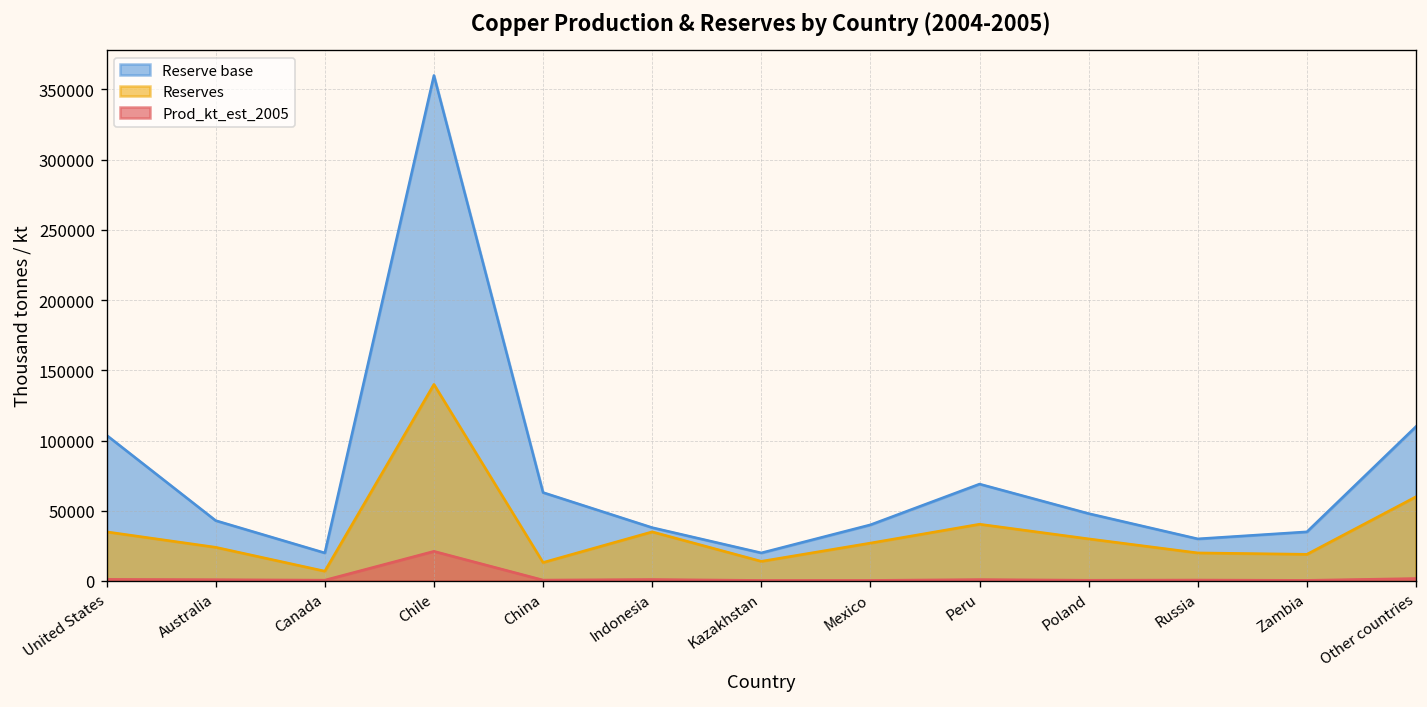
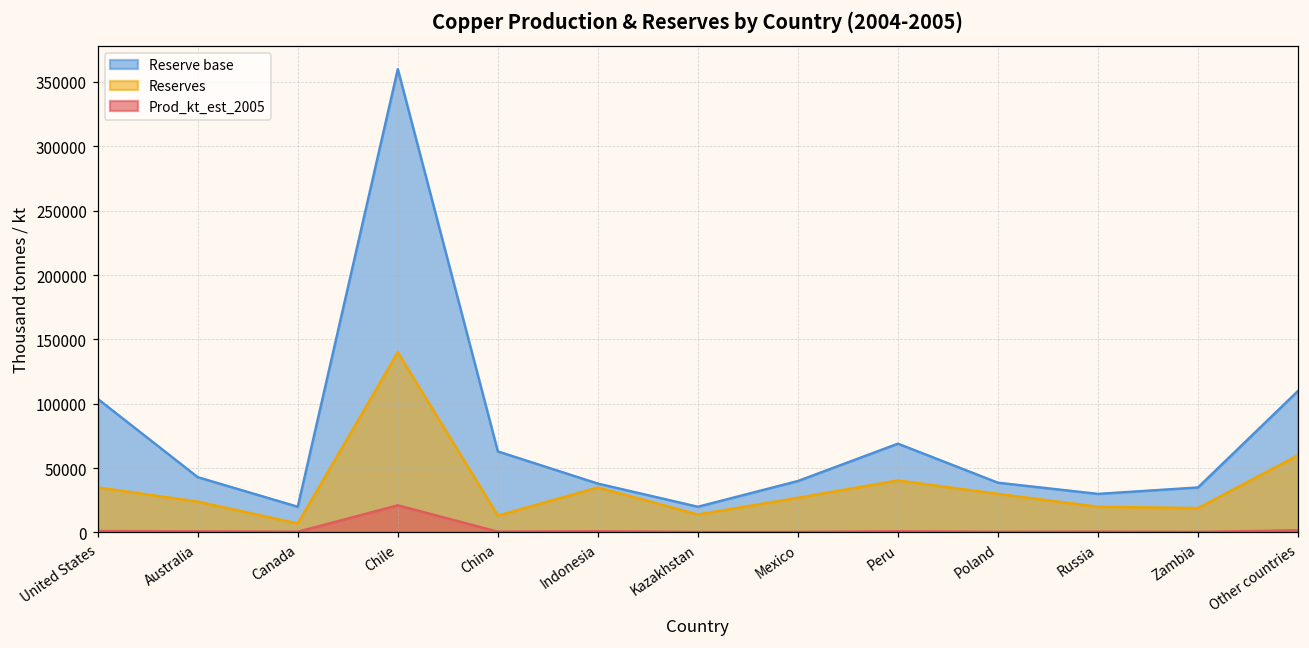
Reserve base, Poland: 48000 -> 39000
